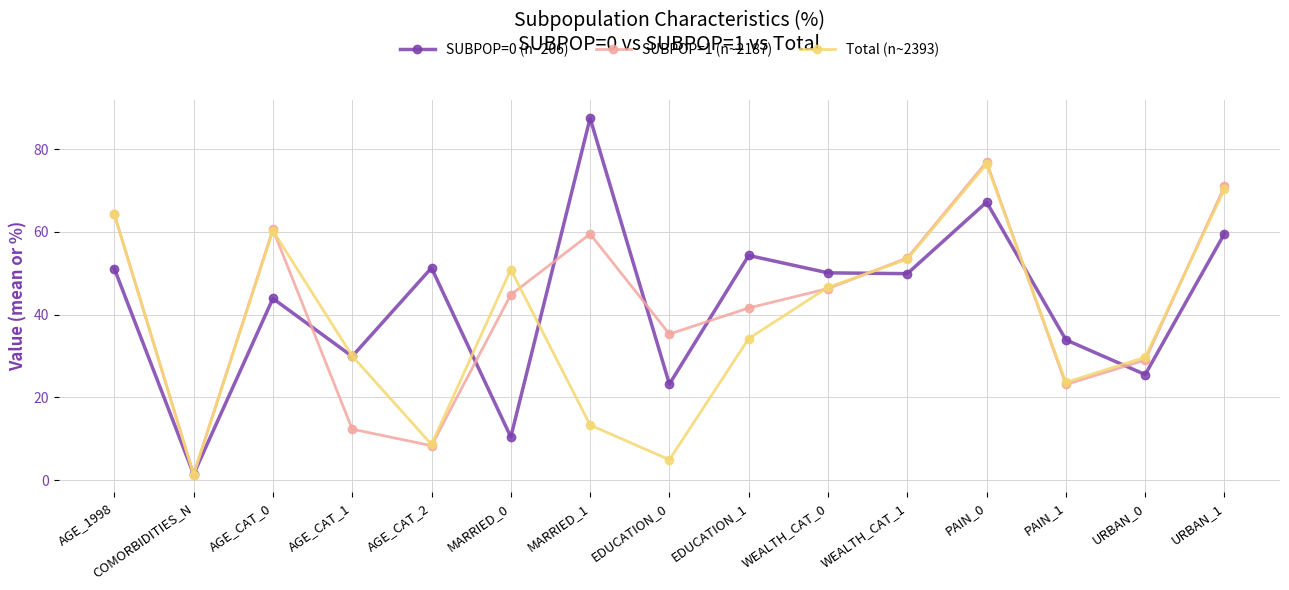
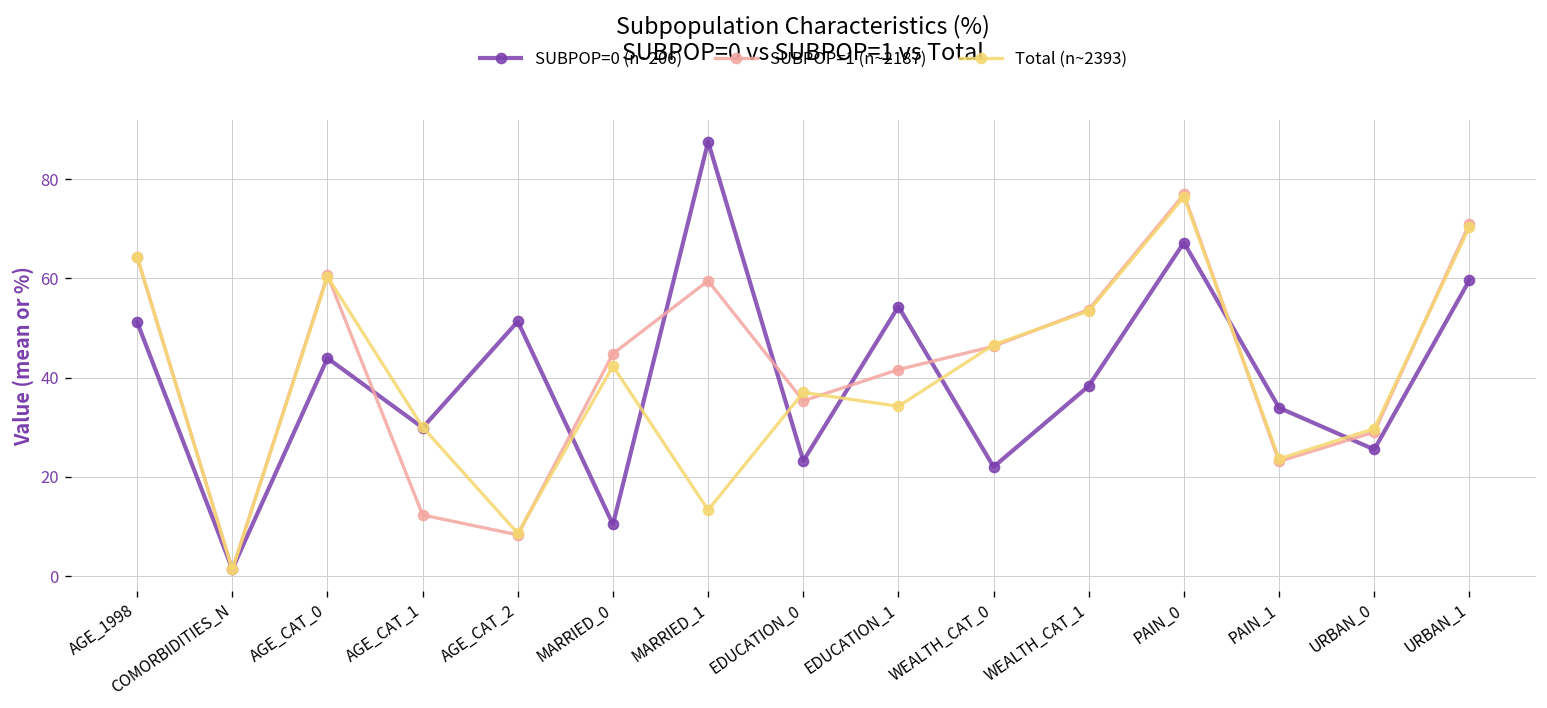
Total (n~2393), MARRIED_0: 51 -> 42
Total (n~2393), EDUCATION_0: 5 -> 37
SUBPOP=0 (n~206), WEALTH_CAT_0: 50 -> 22
SUBPOP=0 (n~206), WEALTH_CAT_1: 50 -> 38
